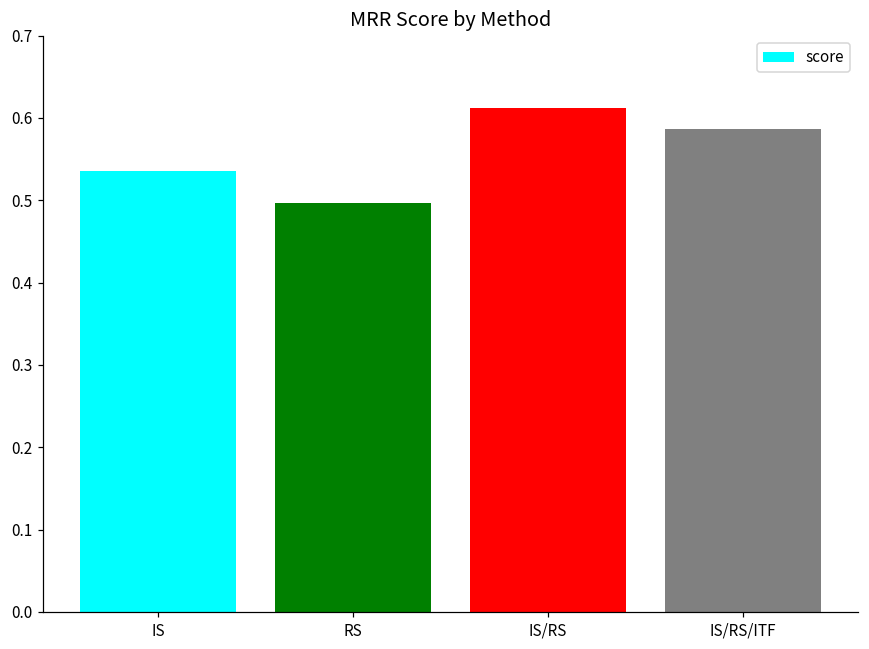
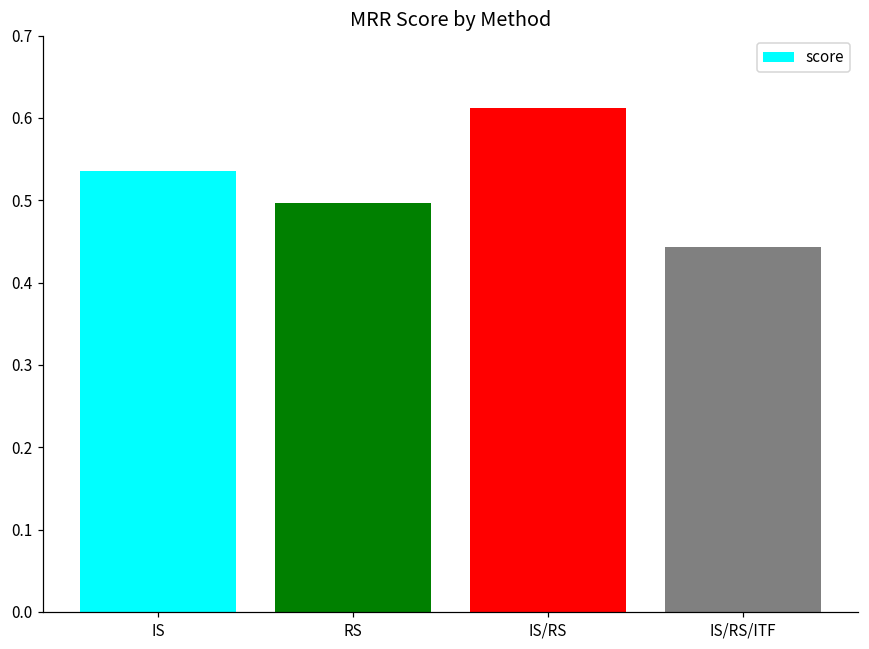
IS/RS/ITF: 0.59 -> 0.44
